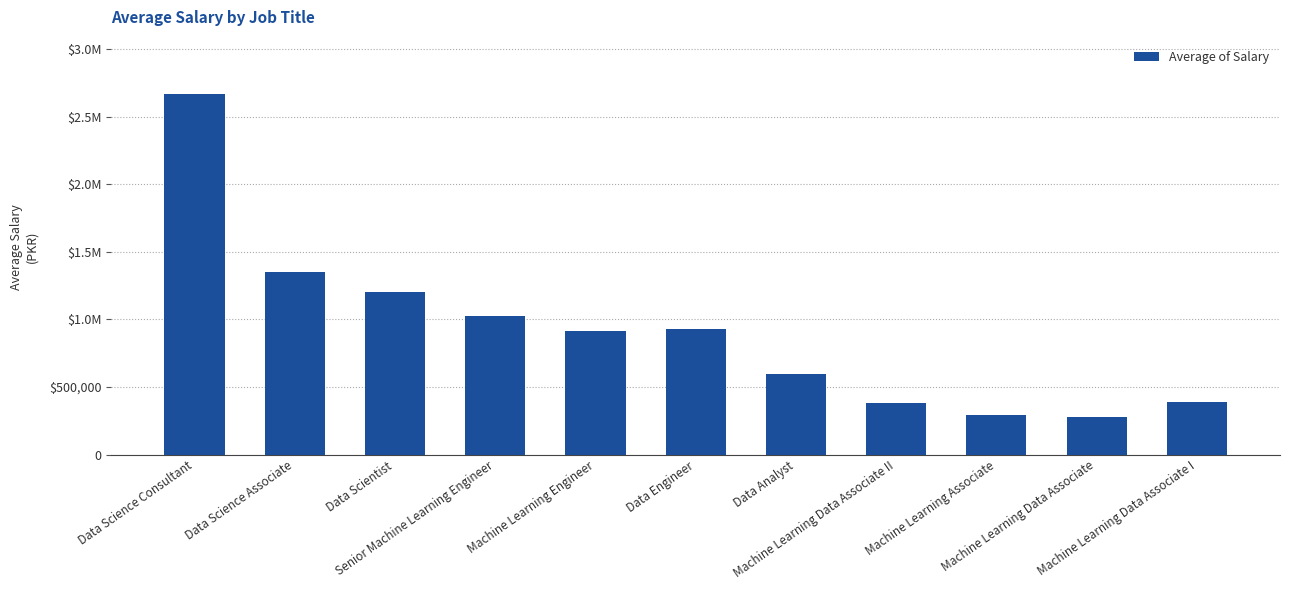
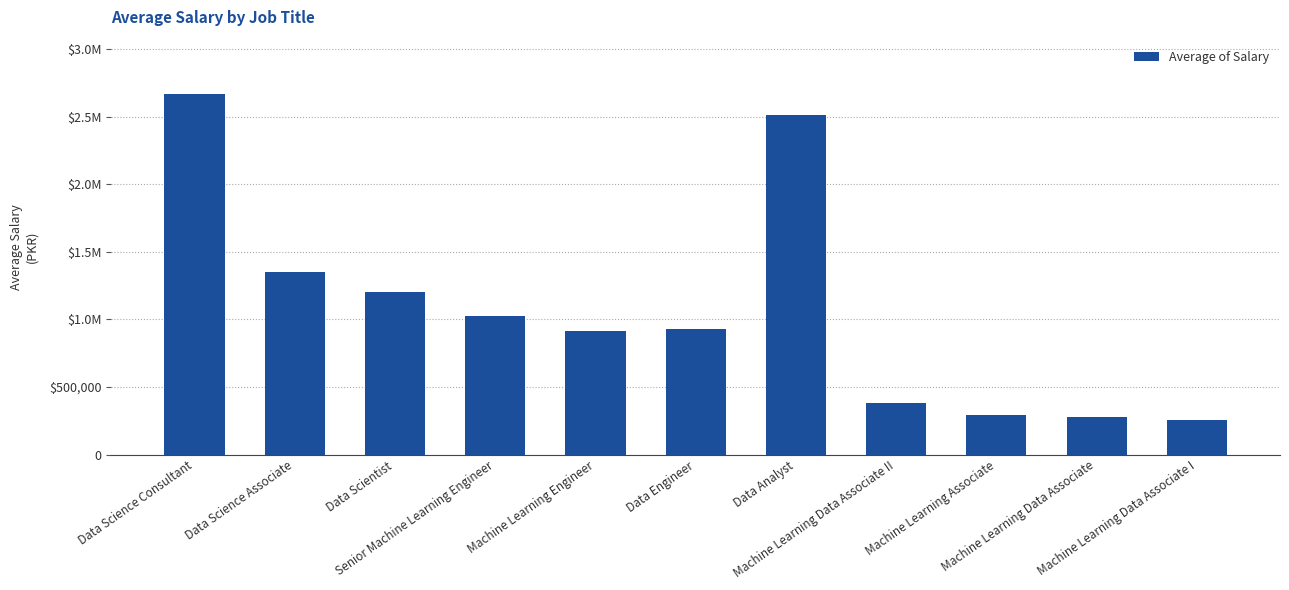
Data Analyst: $600,000 -> $2,510,000
Machine Learning Data Associate I: $390,000 -> $260,000
